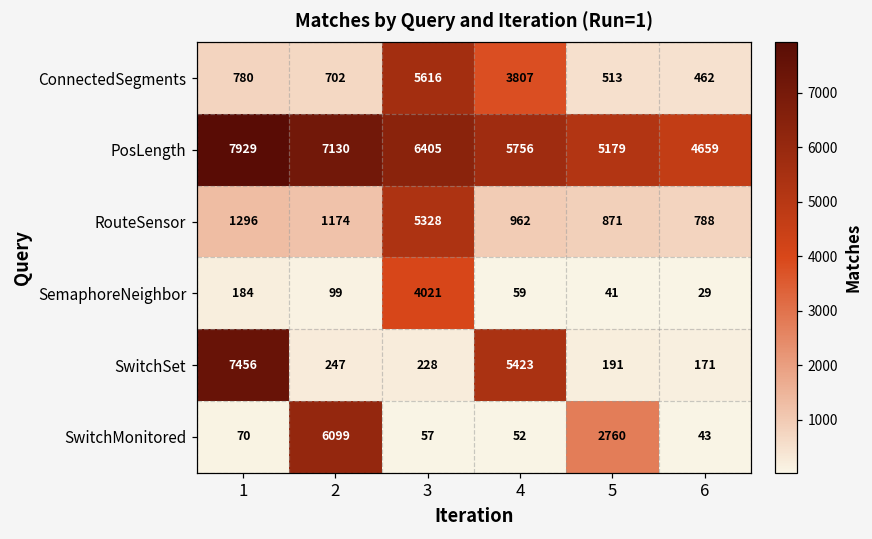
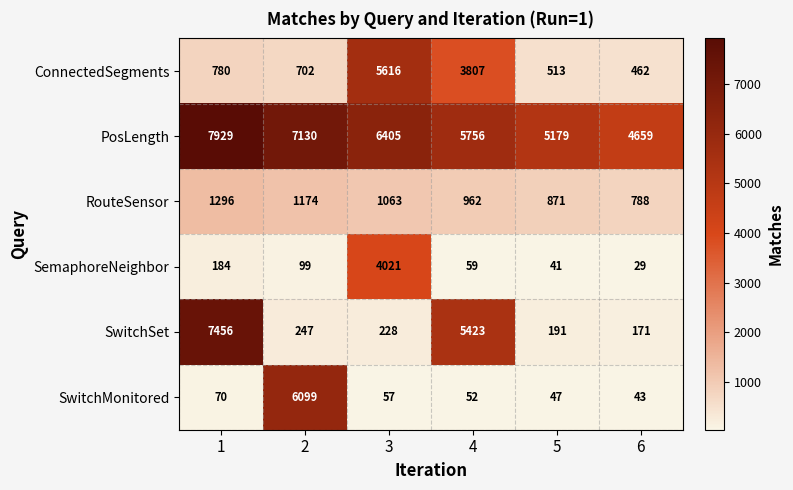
RouteSensor, 3: 5328 -> 1063
SwitchMonitored, 5: 2760 -> 47
